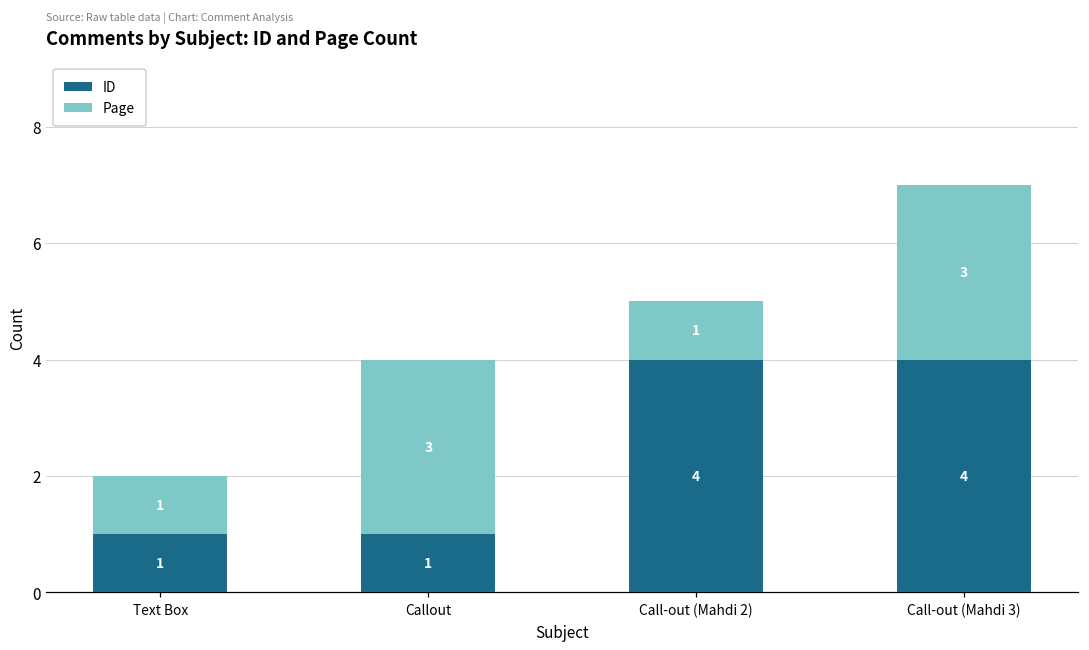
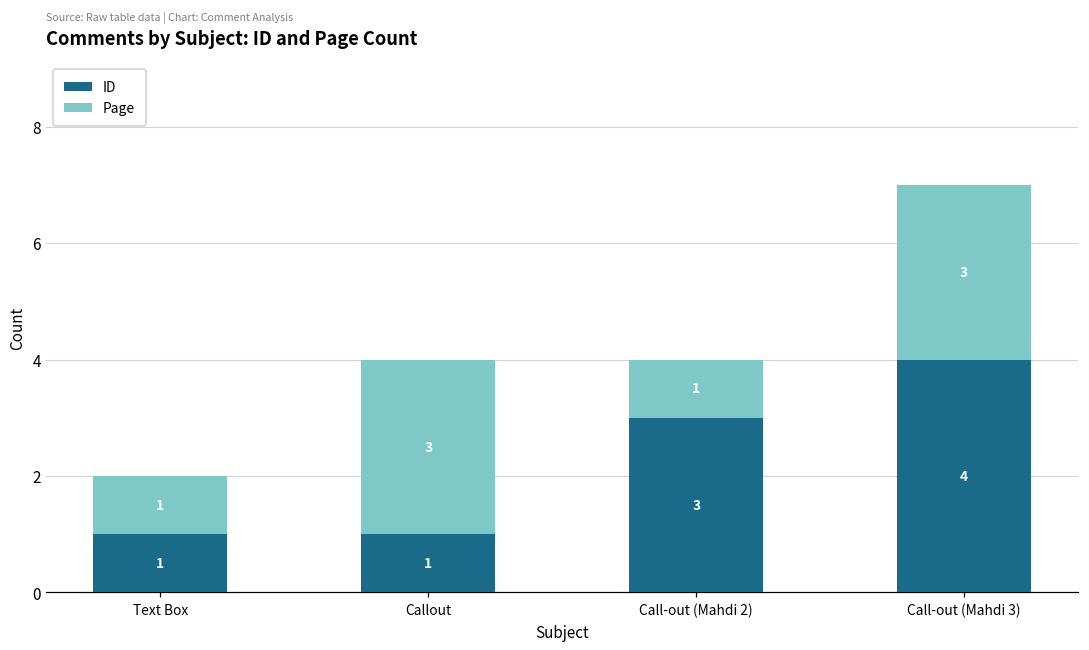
ID, Call-out (Mahdi 2): 4 -> 3
